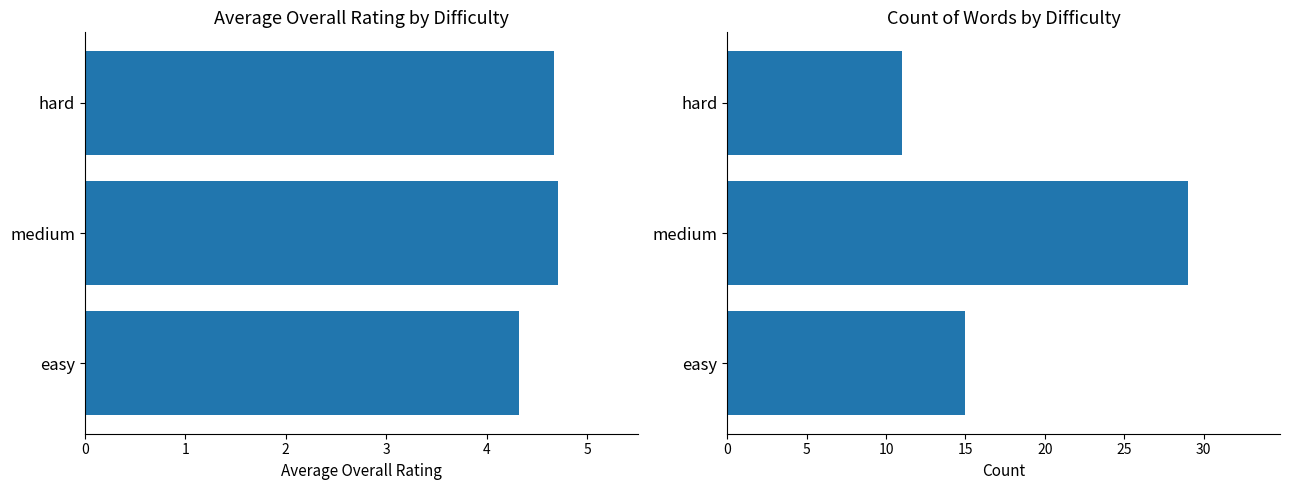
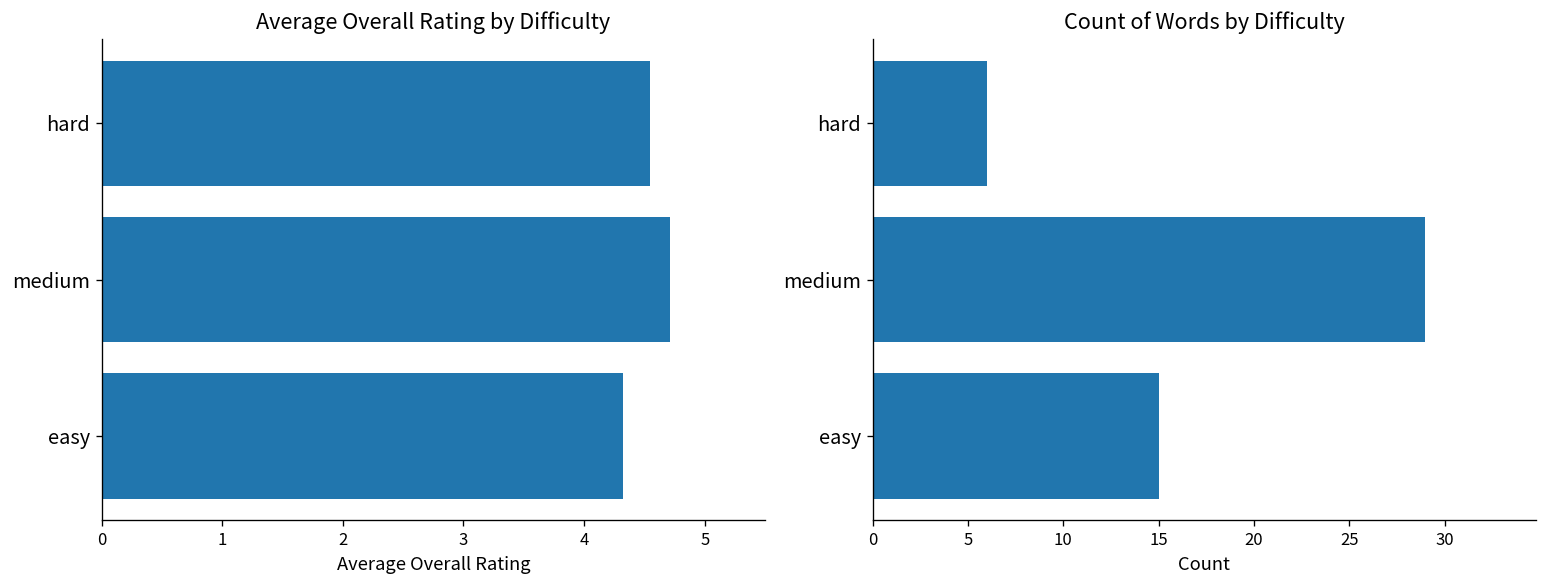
Average Overall Rating by Difficulty, hard: 4.67 -> 4.55
Count of Words by Difficulty, hard: 11 -> 6
